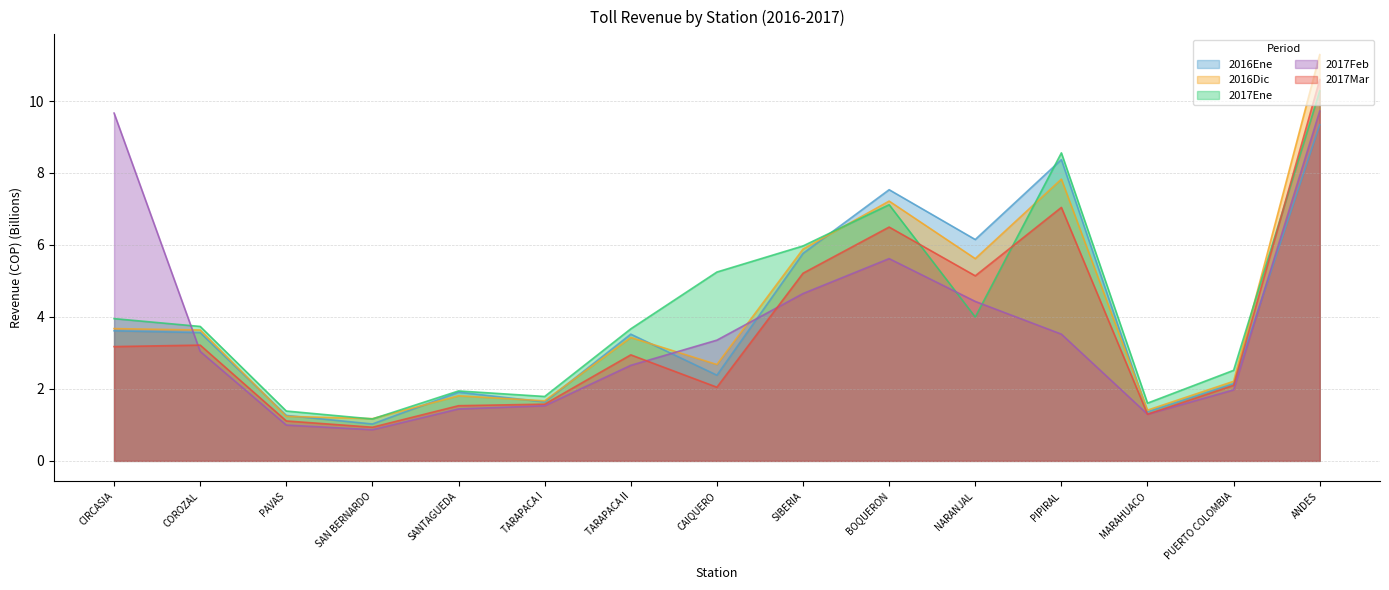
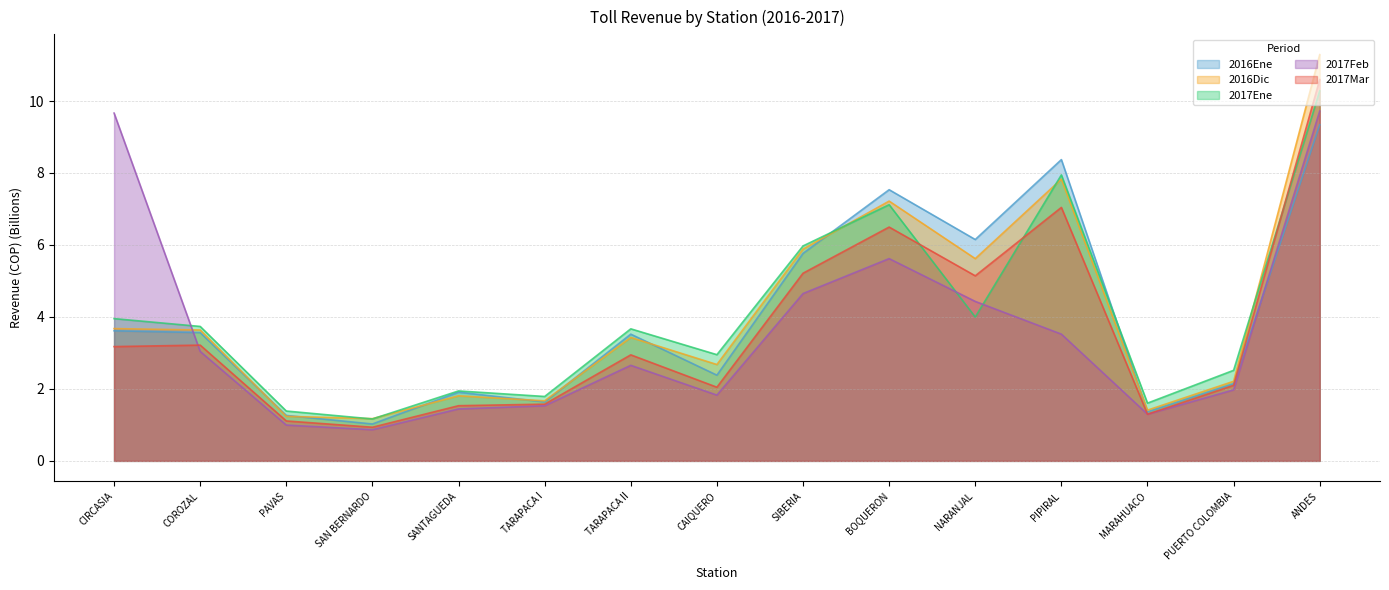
2017Ene, CAIQUERO: 5.2 -> 3.0
2017Feb, CAIQUERO: 3.4 -> 1.8
2017Ene, PIPIRAL: 8.6 -> 7.9
